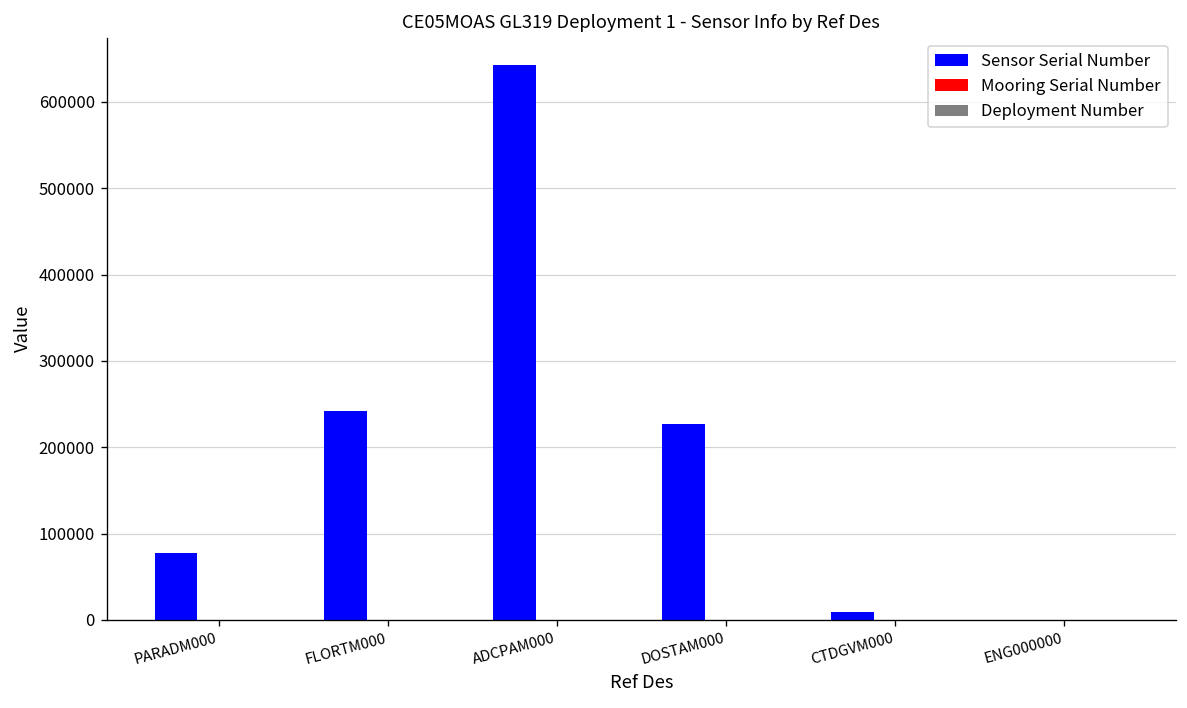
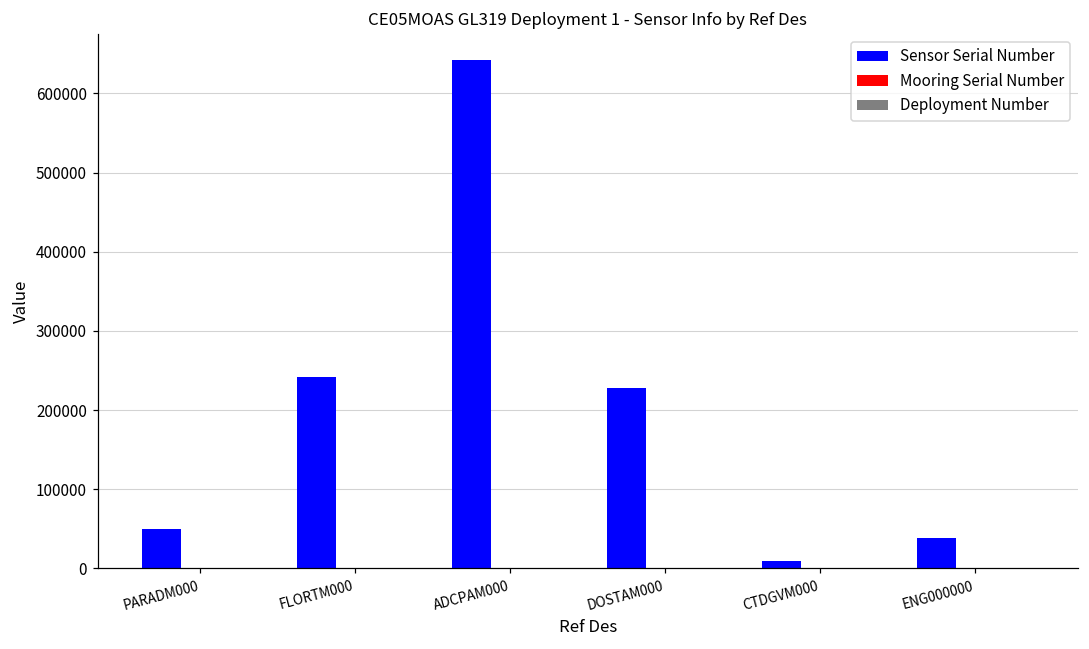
Sensor Serial Number, PARADM000: 80000 -> 50000
Sensor Serial Number, ENG000000: 0 -> 40000
